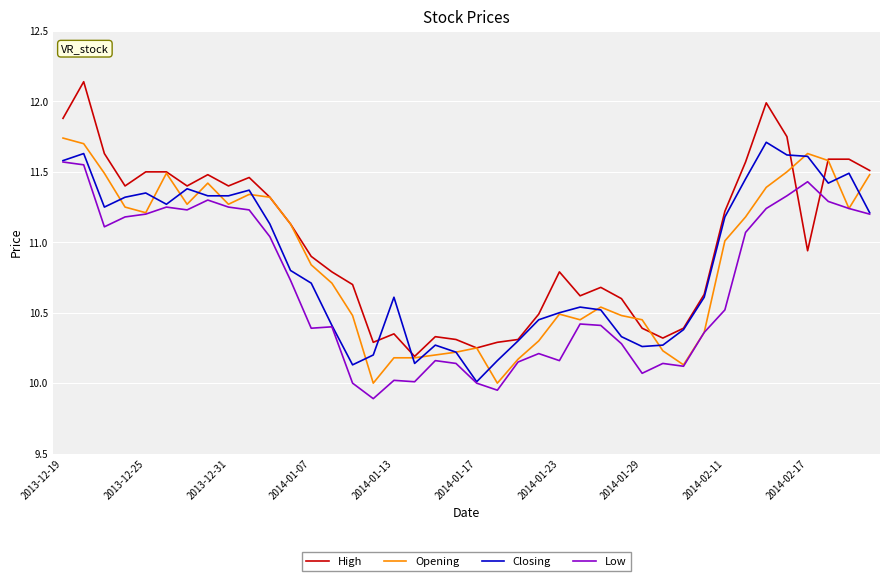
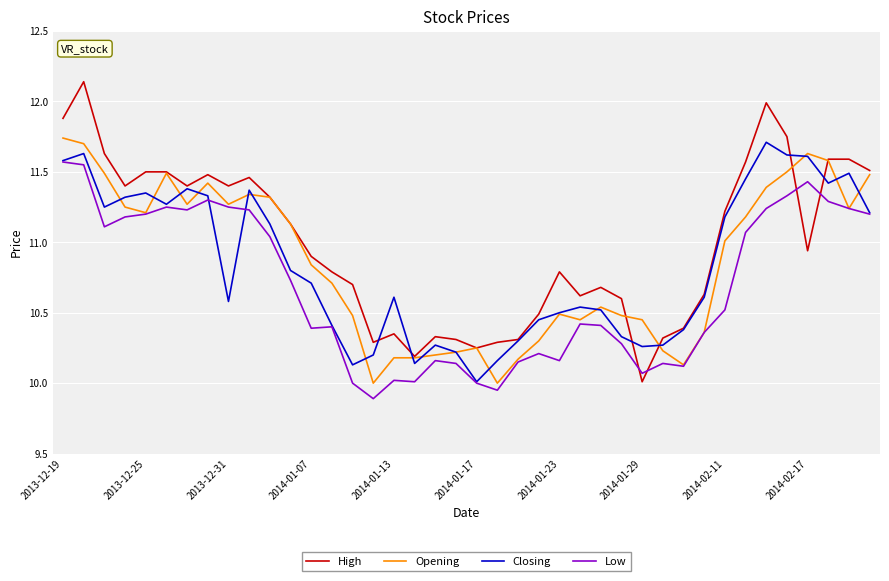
Closing, 2013-12-31: 11.33 -> 10.58
High, 2014-01-29: 10.39 -> 10.01
